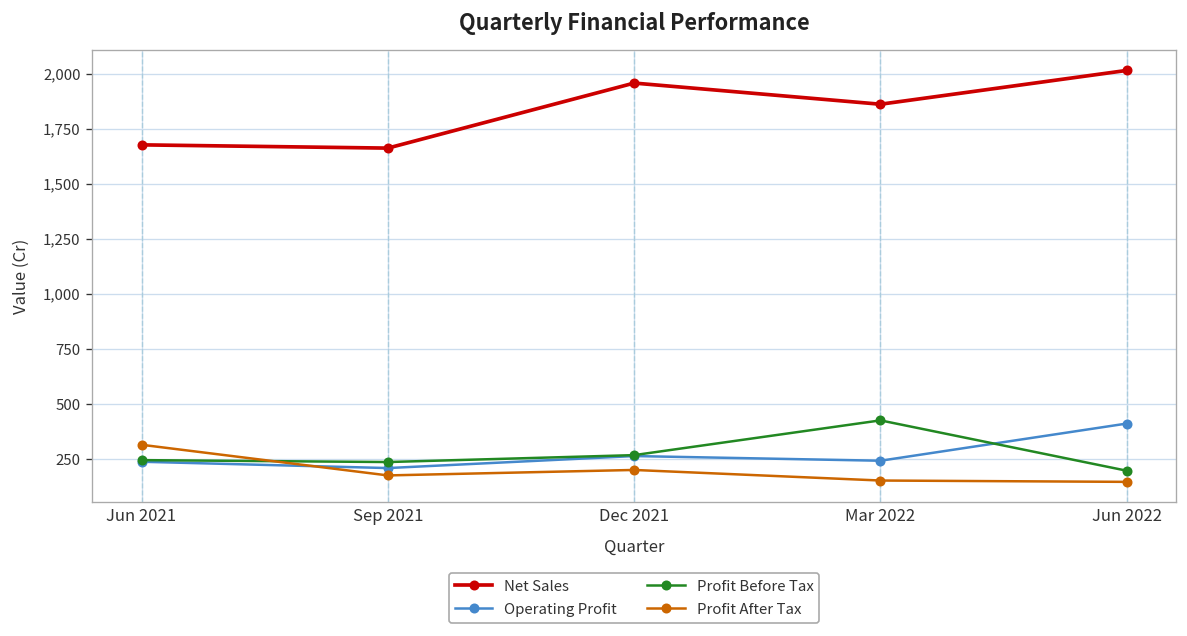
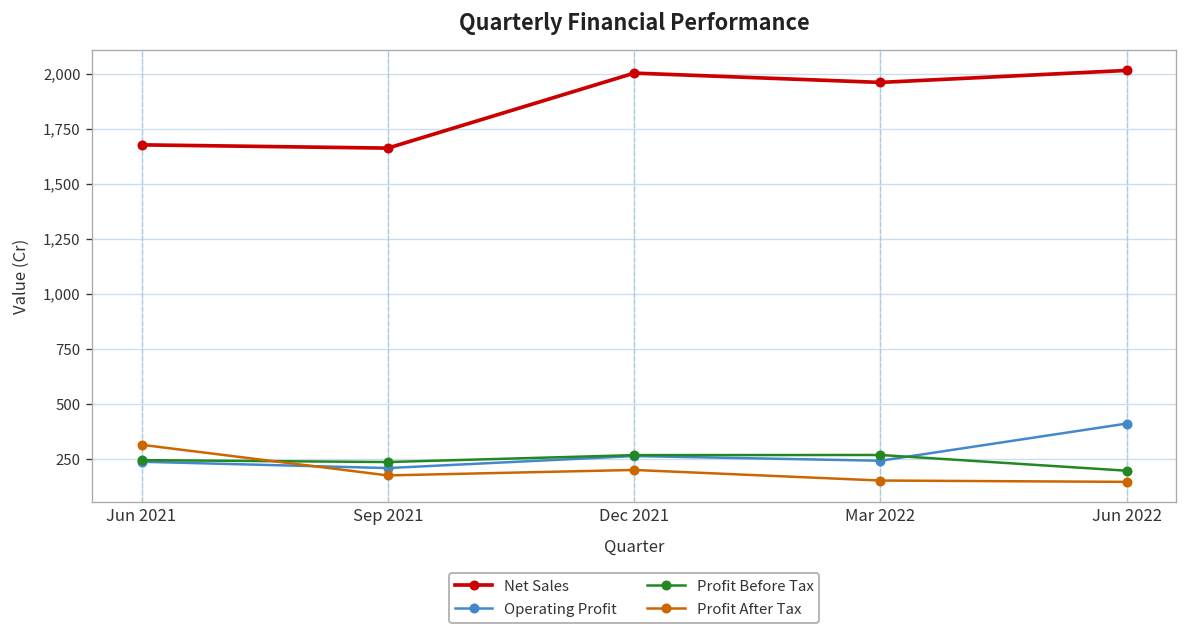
Net Sales, Dec 2021: 1,960 -> 2,000
Net Sales, Mar 2022: 1,860 -> 1,960
Profit Before Tax, Mar 2022: 430 -> 270
